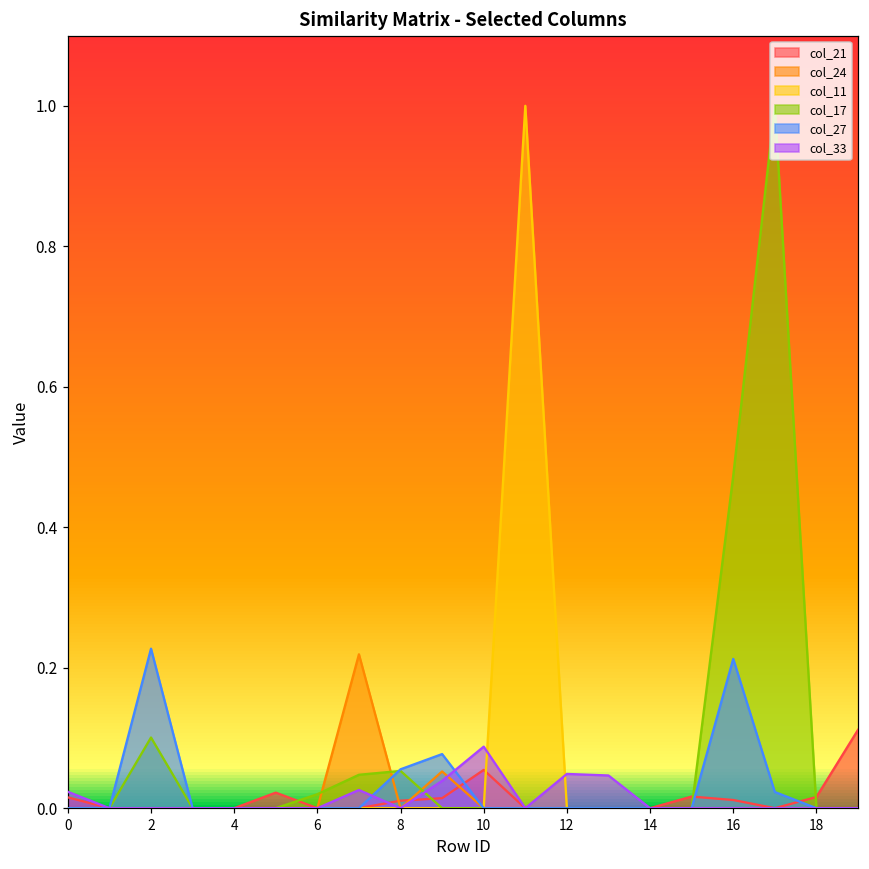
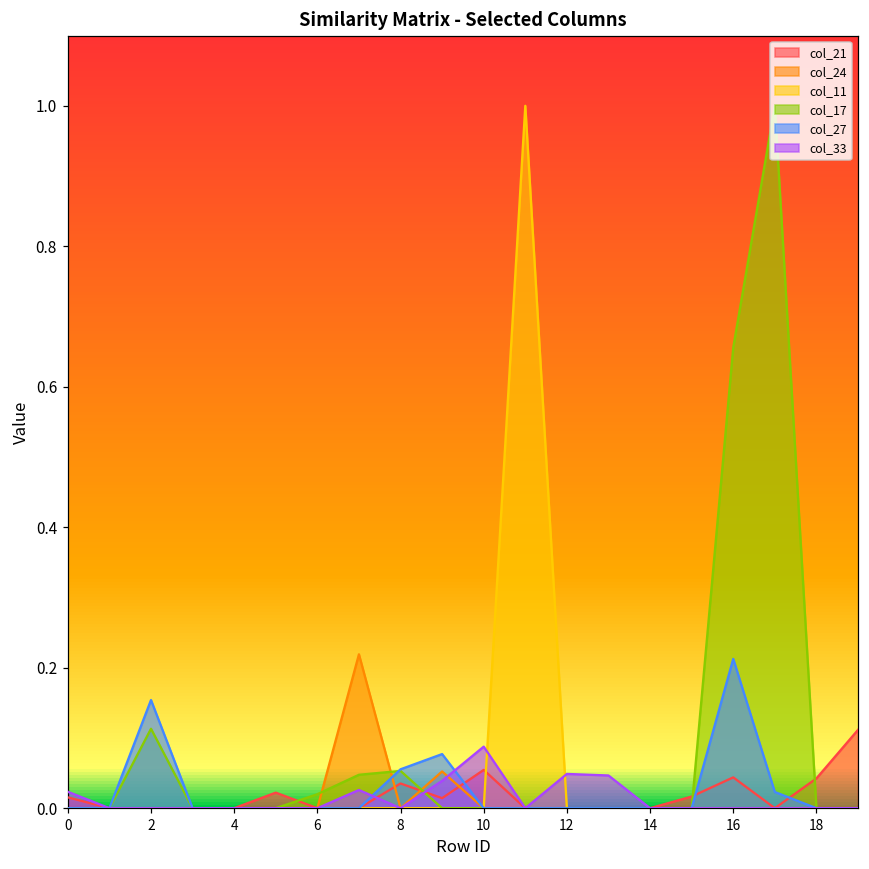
col_17, 2: 0.10 -> 0.11
col_27, 2: 0.23 -> 0.15
col_21, 8: 0.01 -> 0.04
col_21, 16: 0.01 -> 0.04
col_17, 16: 0.47 -> 0.66
col_21, 18: 0.02 -> 0.04
